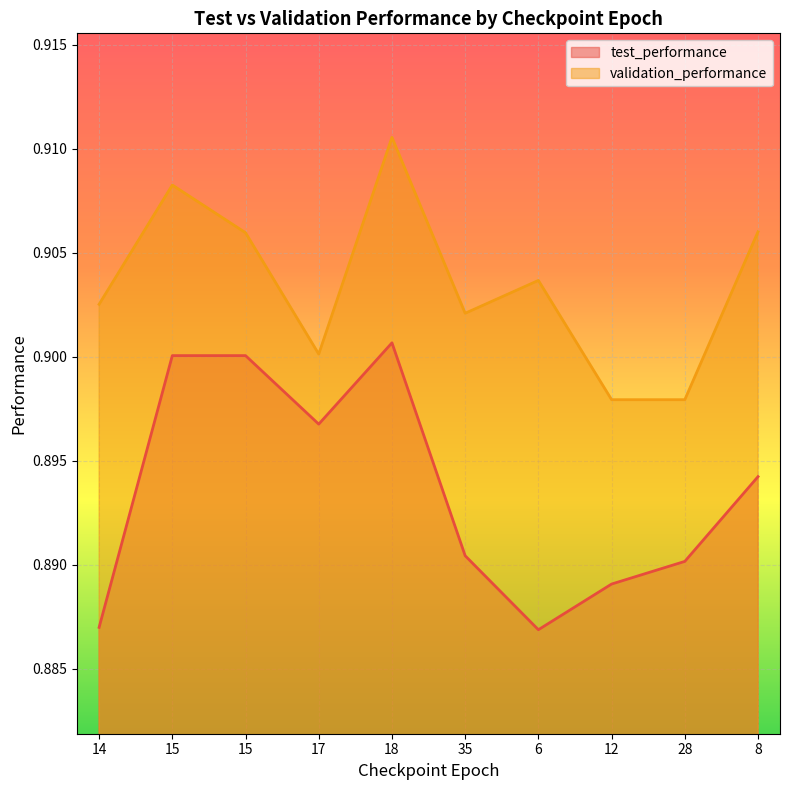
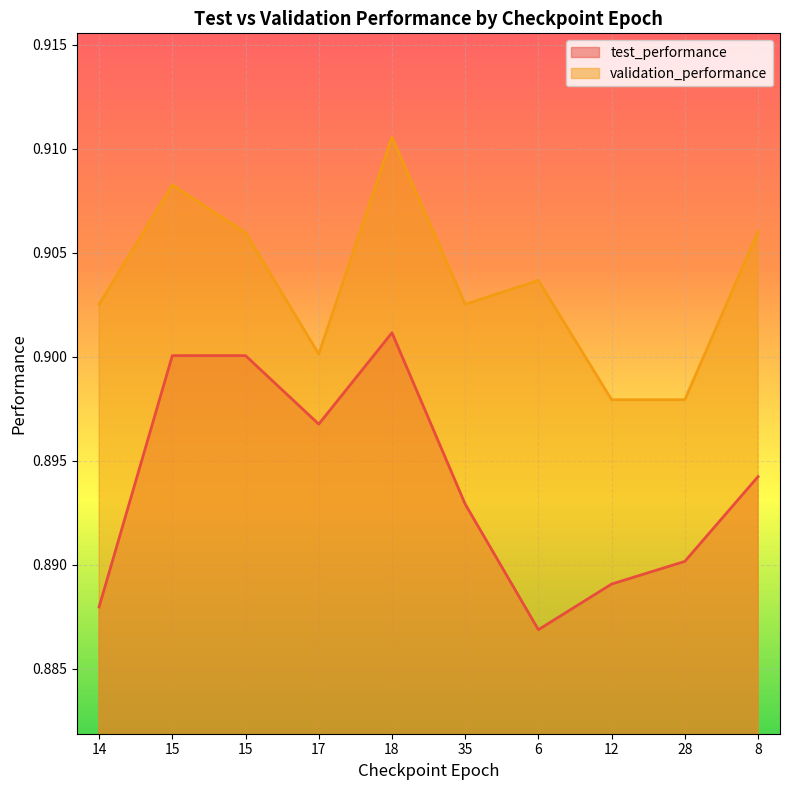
test_performance, 14: 0.8870 -> 0.8880
test_performance, 18: 0.9007 -> 0.9012
test_performance, 35: 0.8904 -> 0.8929
validation_performance, 35: 0.9021 -> 0.9025
